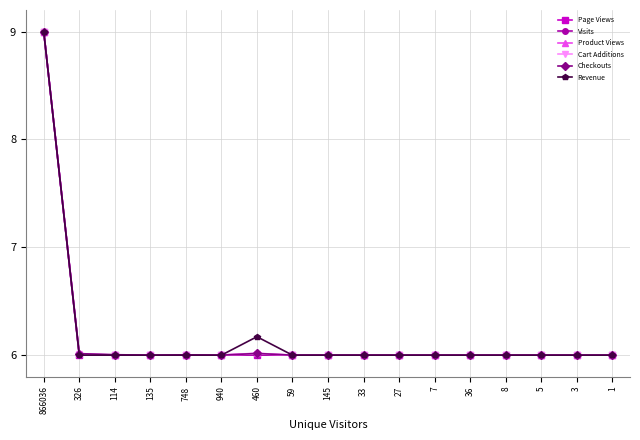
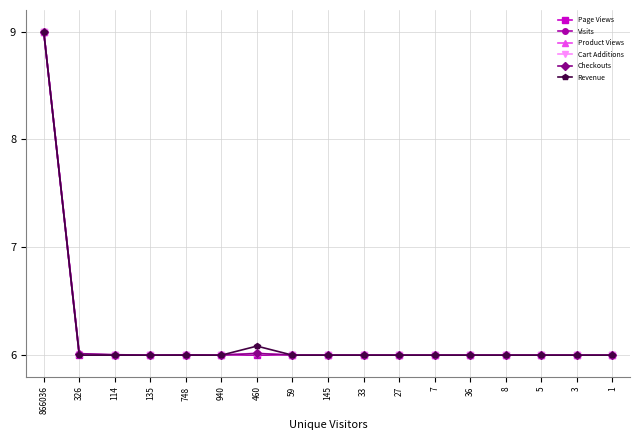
Revenue, 460: 6.17 -> 6.08
